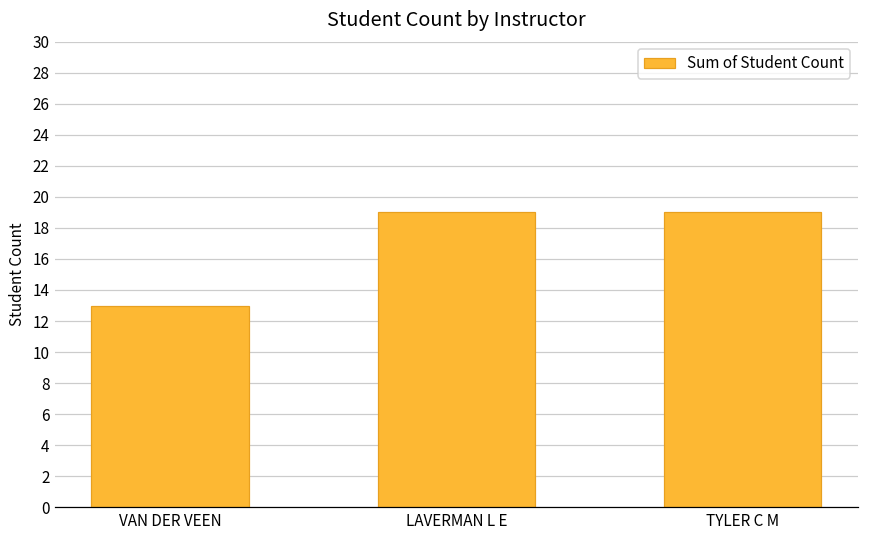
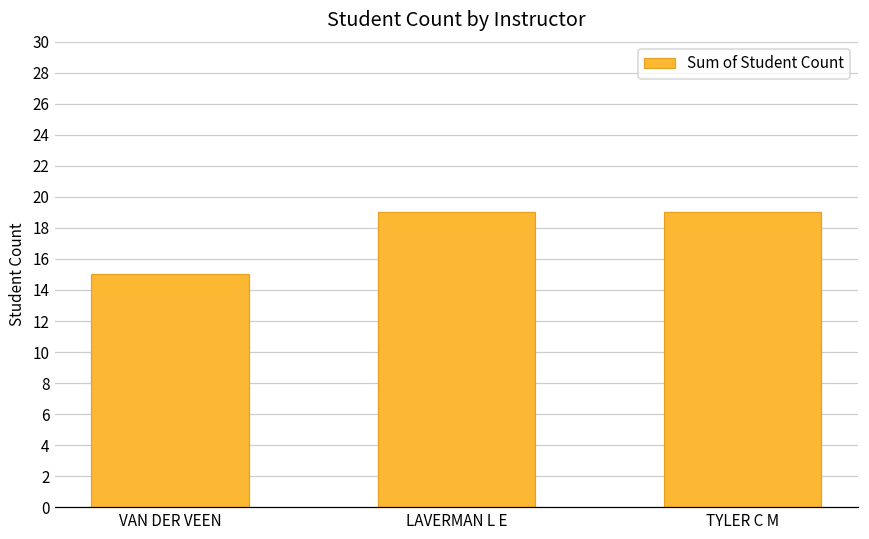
VAN DER VEEN: 13 -> 15
